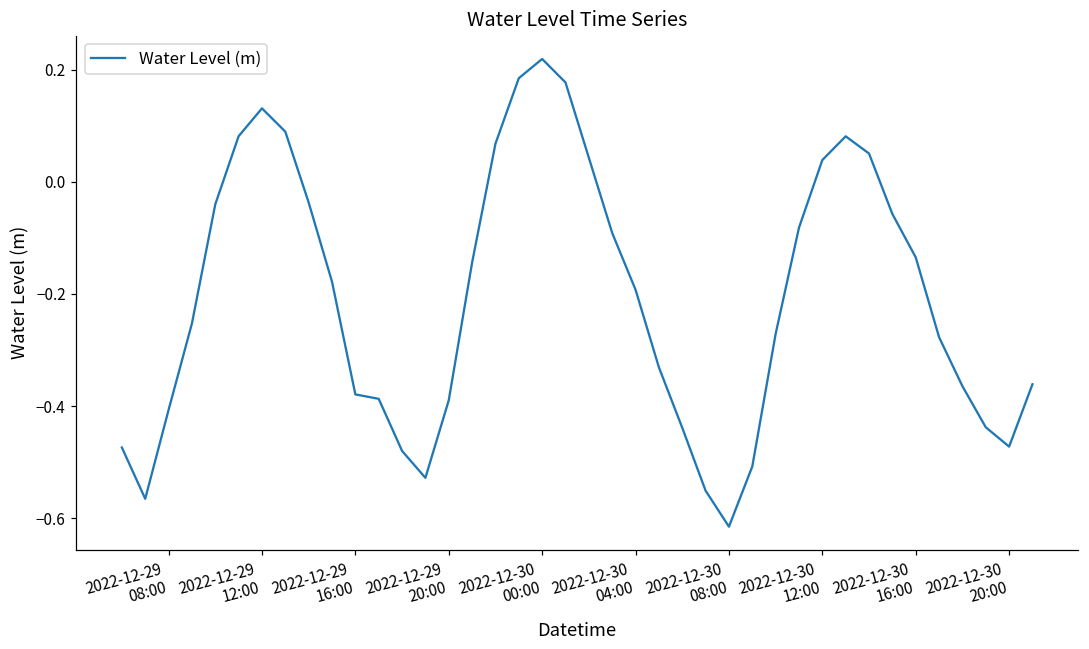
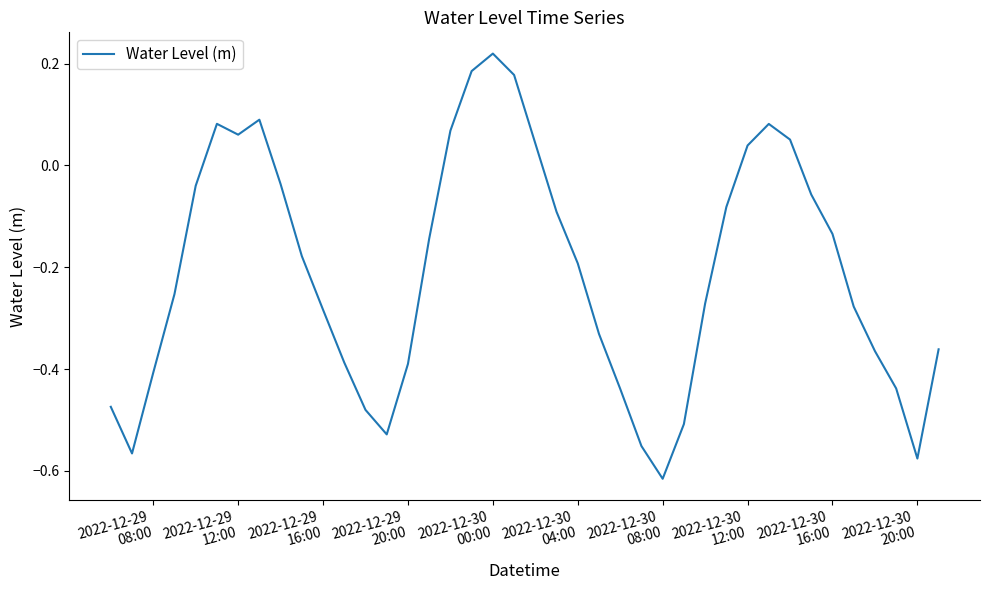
2022-12-29 12:00: 0.13 -> 0.06
2022-12-29 16:00: -0.38 -> -0.28
2022-12-30 20:00: -0.47 -> -0.58
